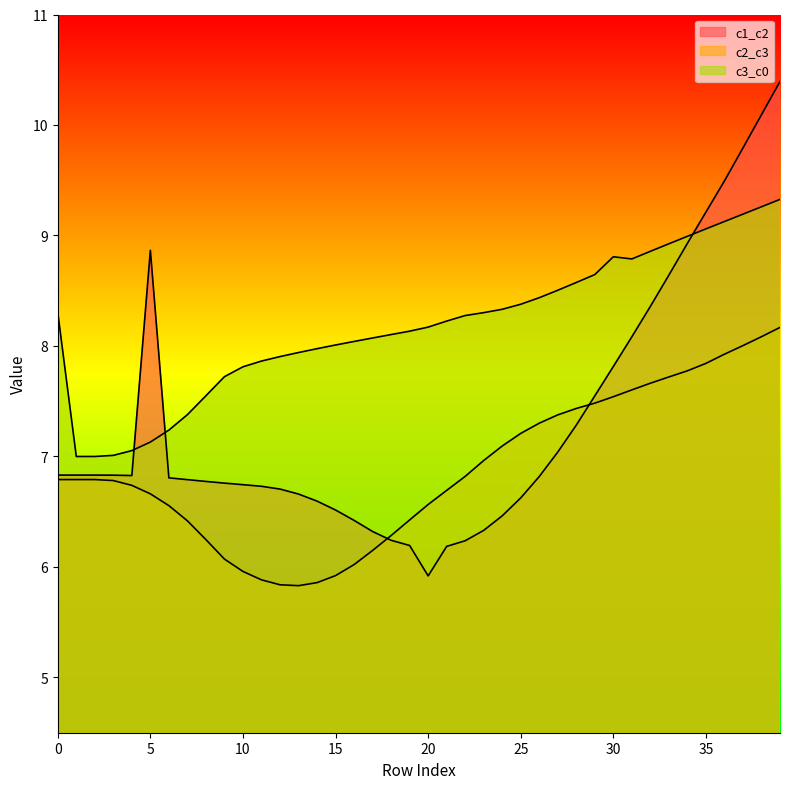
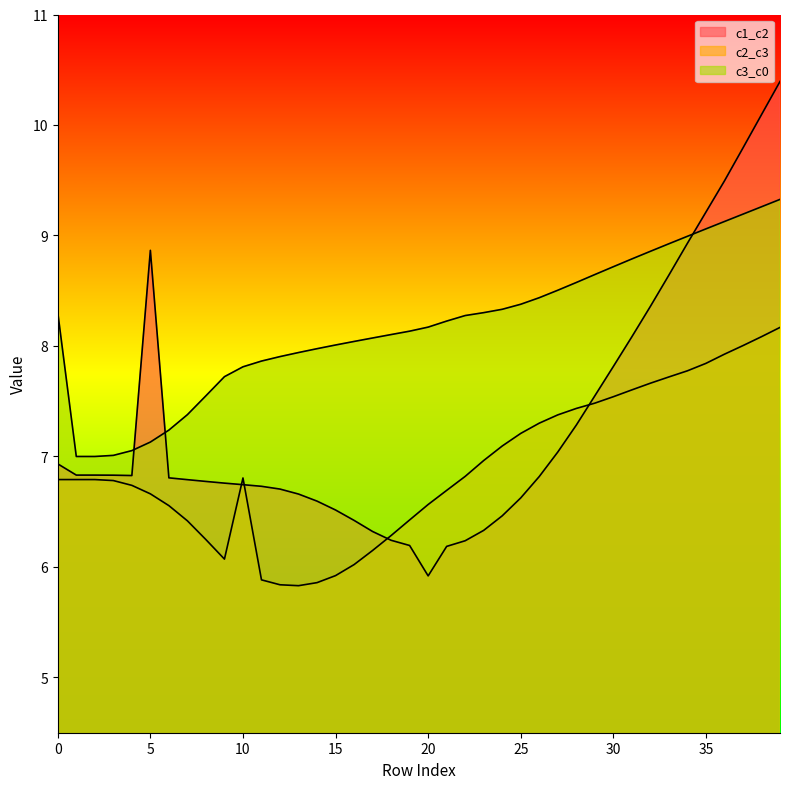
c1_c2, 0: 6.83 -> 6.93
c2_c3, 10: 5.96 -> 6.81
c3_c0, 30: 8.81 -> 8.72
